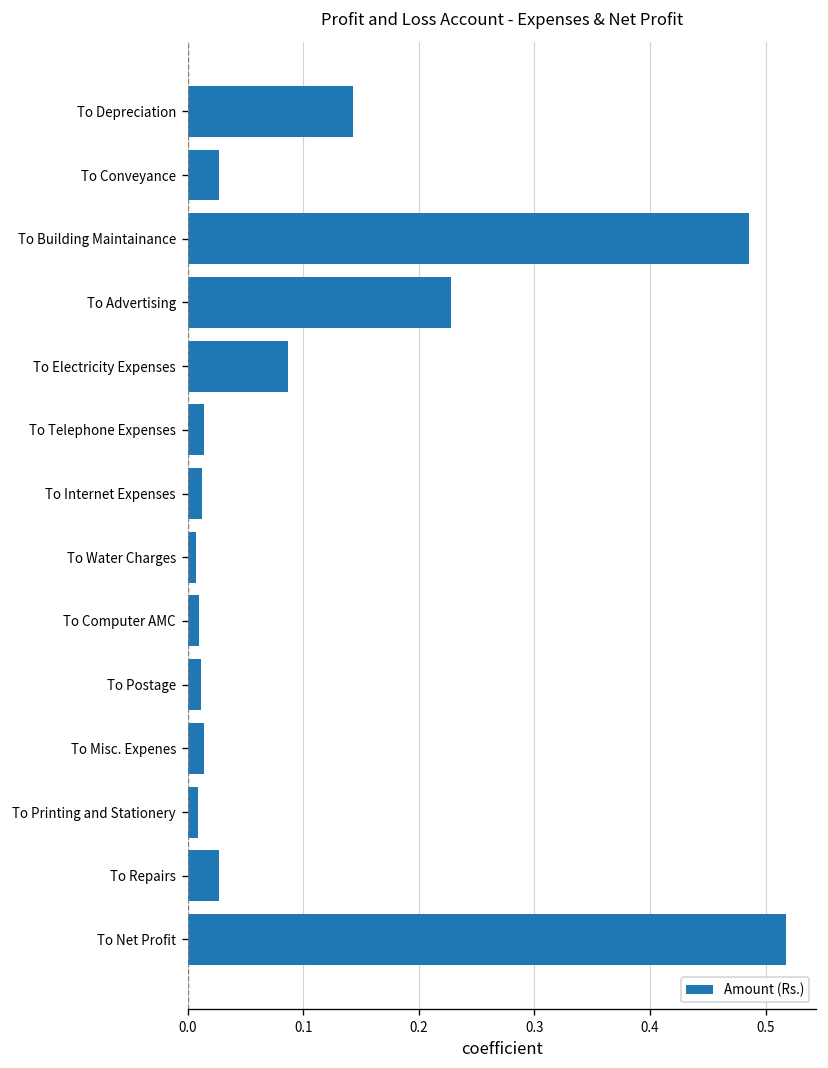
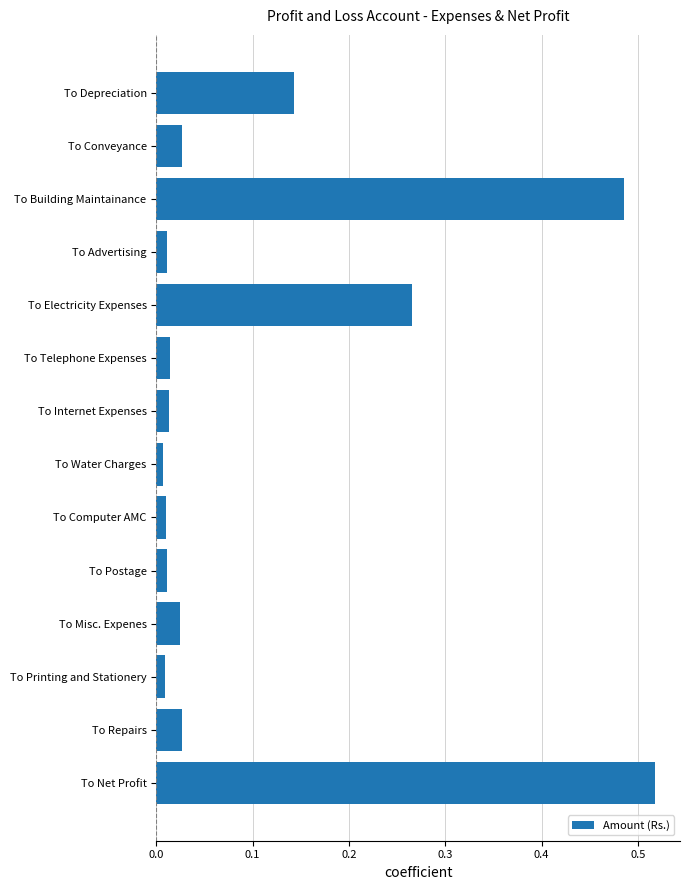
To Advertising: 0.23 -> 0.01
To Electricity Expenses: 0.09 -> 0.27
To Misc. Expenes: 0.01 -> 0.02
